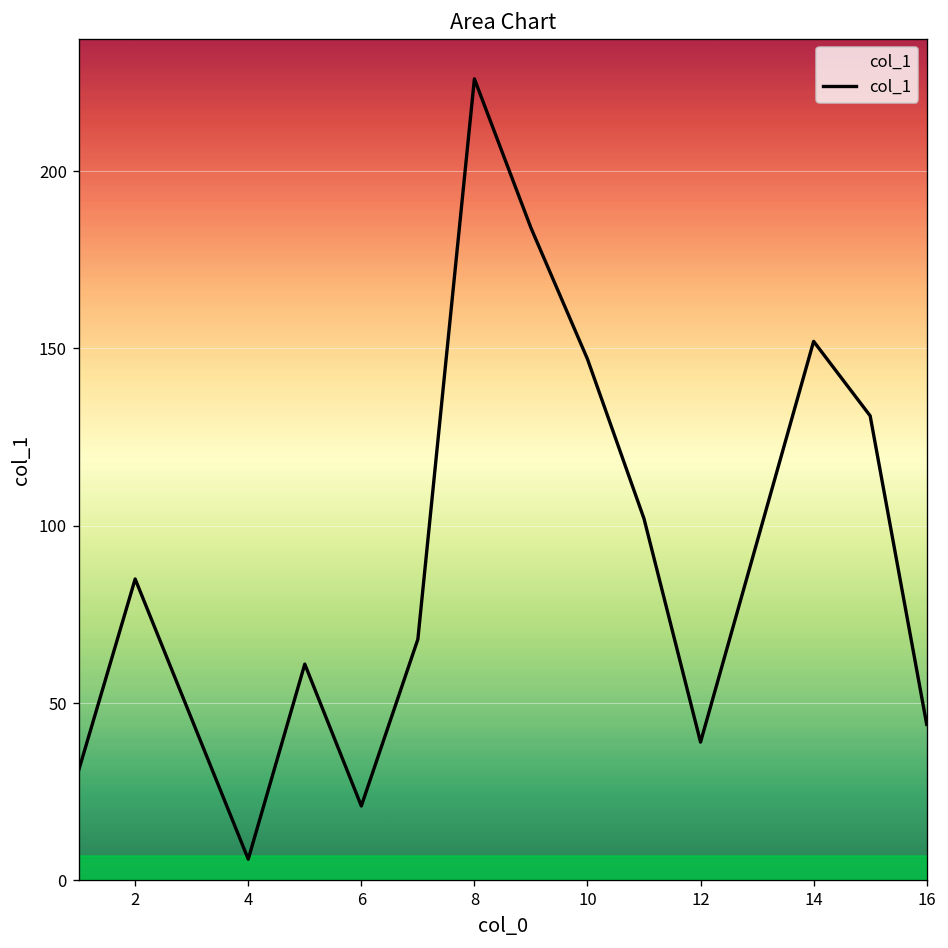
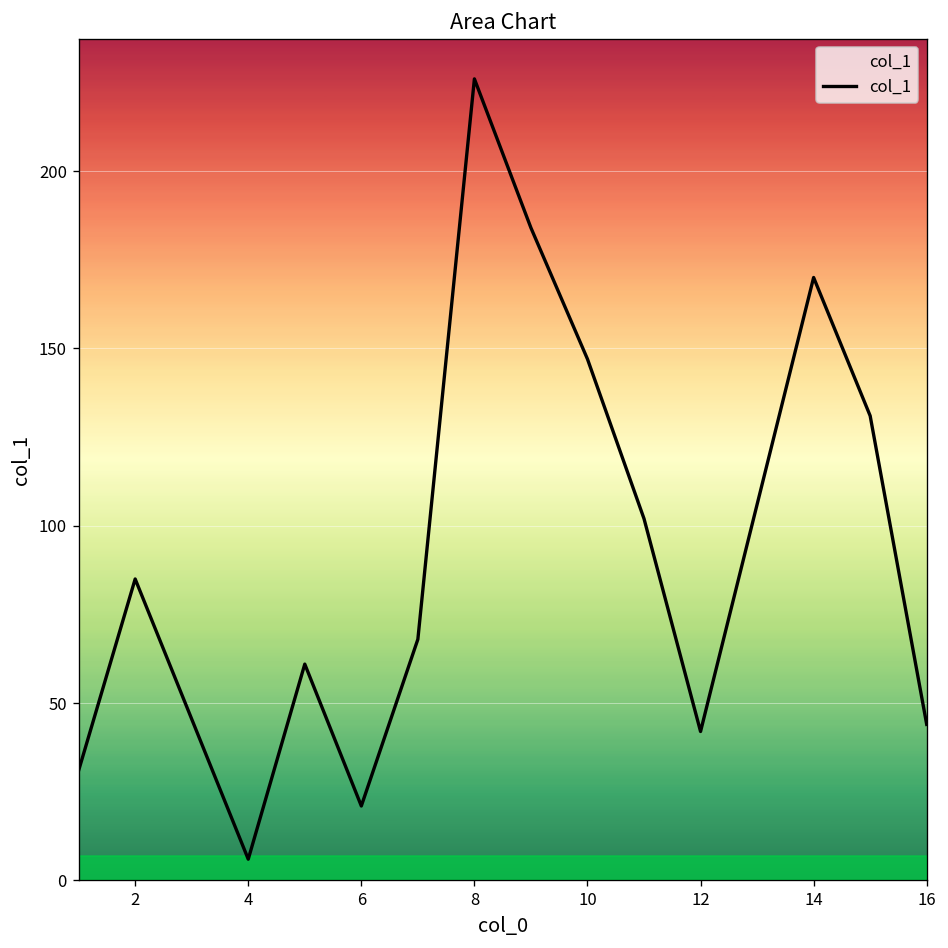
12: 39 -> 42
14: 152 -> 170
